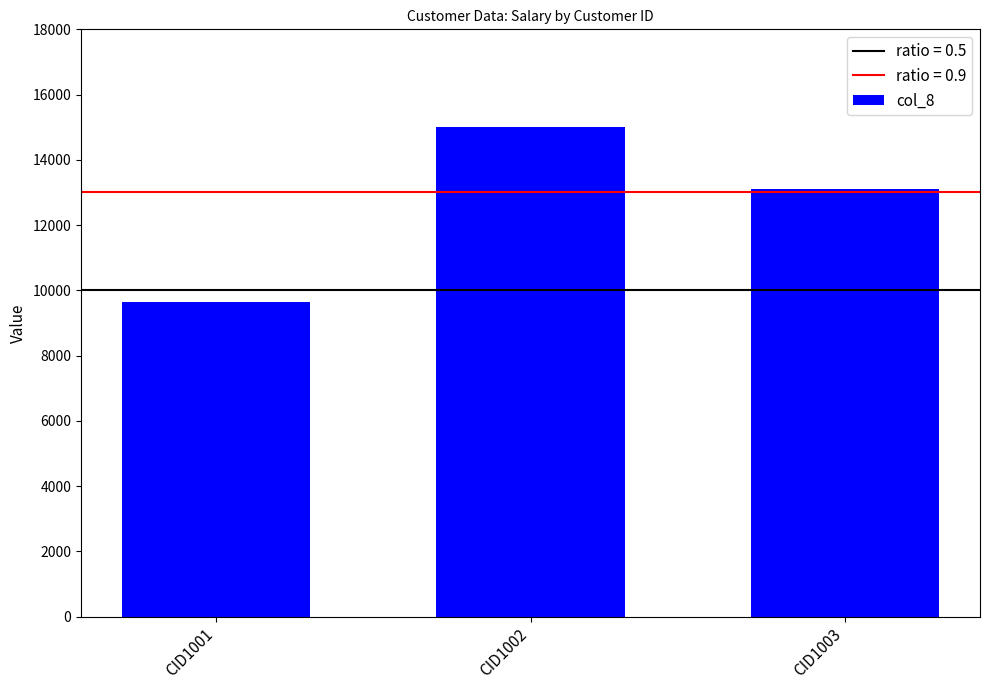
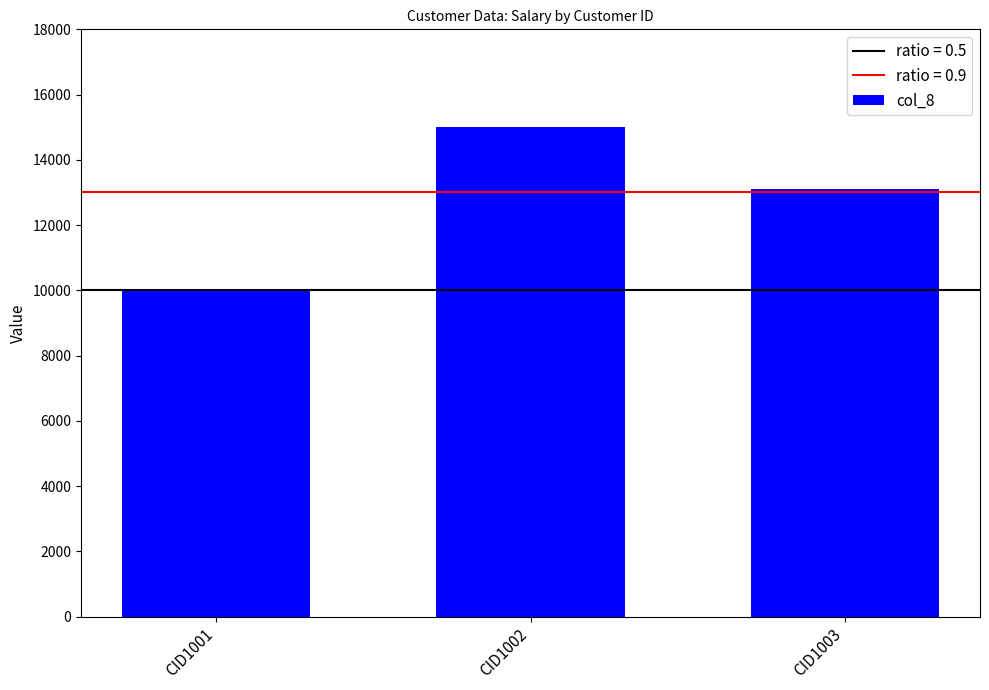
CID1001: 9600 -> 10000
